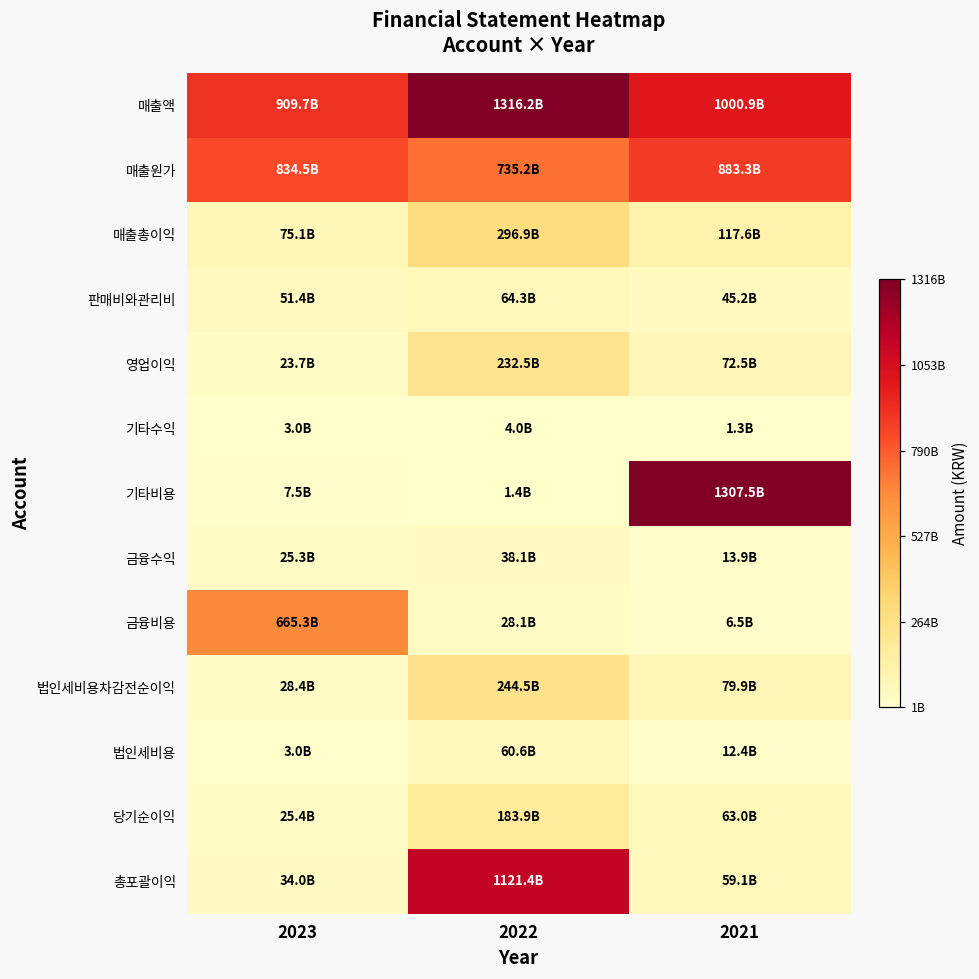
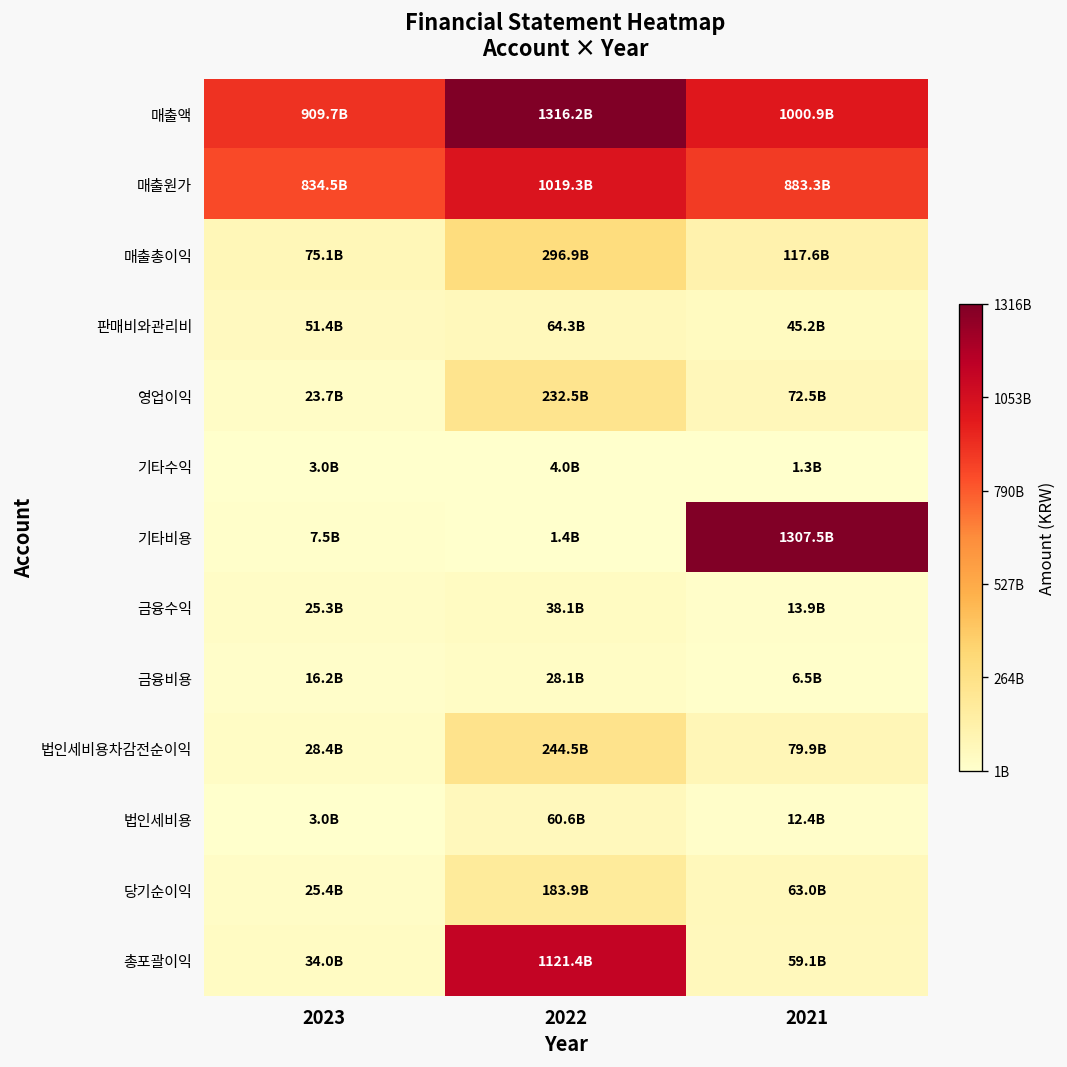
매출원가, 2022: 735.2B -> 1019.3B
금융비용, 2023: 665.3B -> 16.2B
